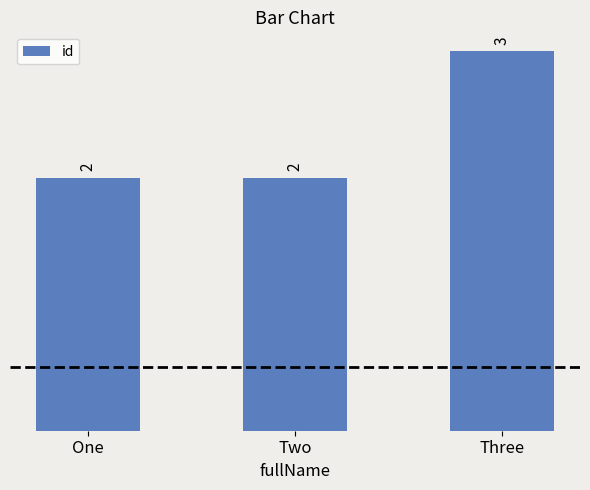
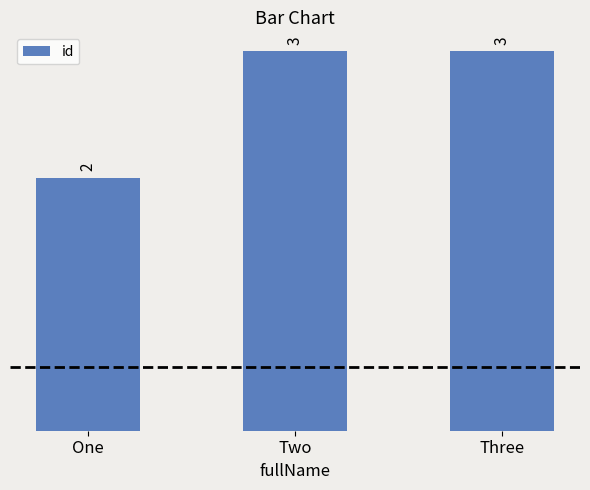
Two: 2 -> 3
